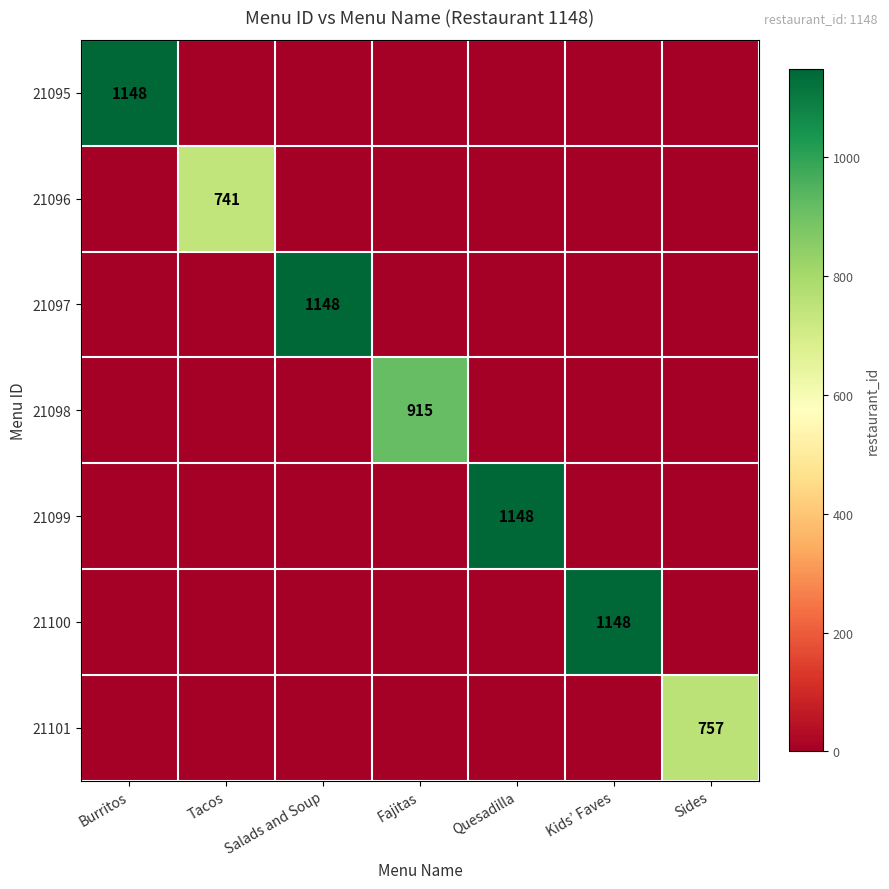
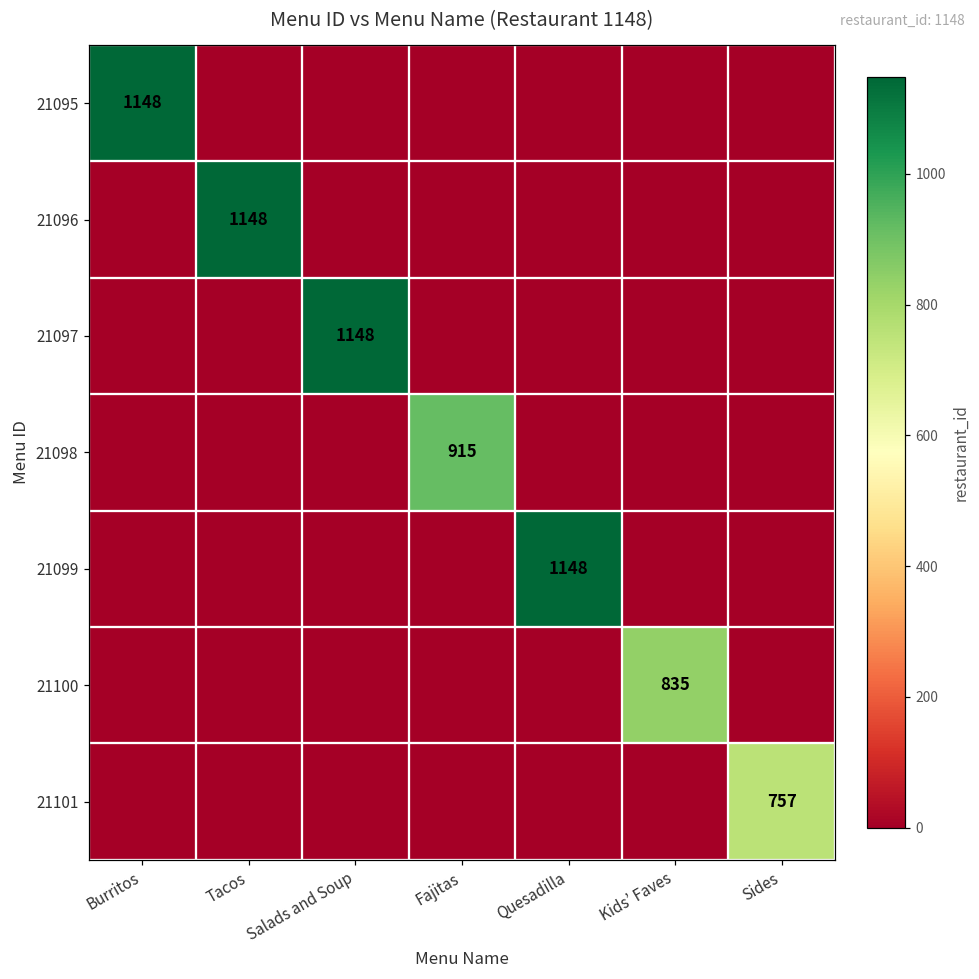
21096, Tacos: 741 -> 1148
21100, Kids’ Faves: 1148 -> 835
